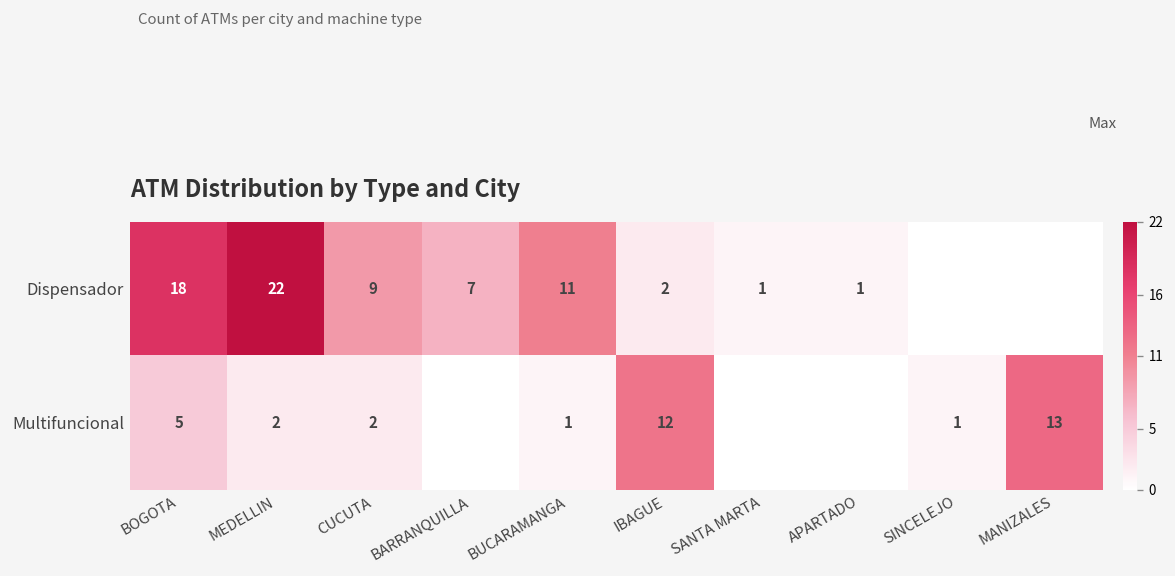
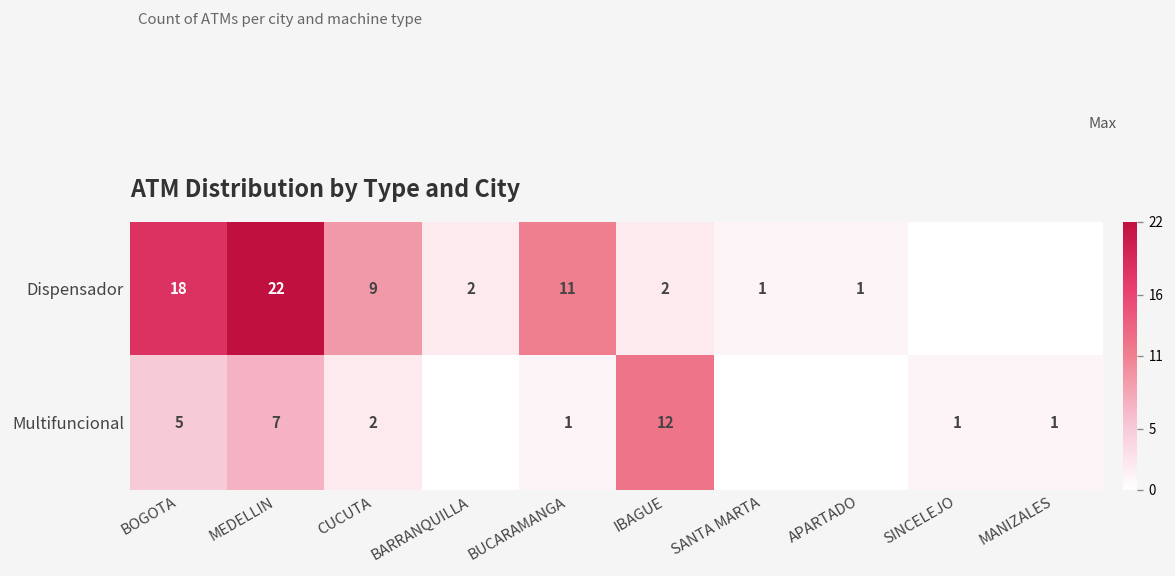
Dispensador, BARRANQUILLA: 7 -> 2
Multifuncional, MEDELLIN: 2 -> 7
Multifuncional, MANIZALES: 13 -> 1
